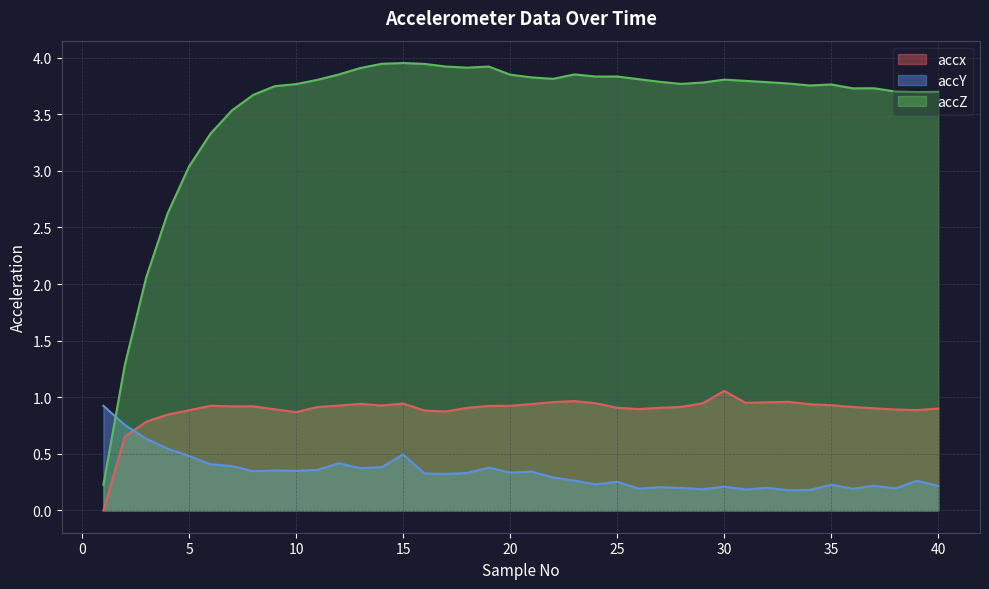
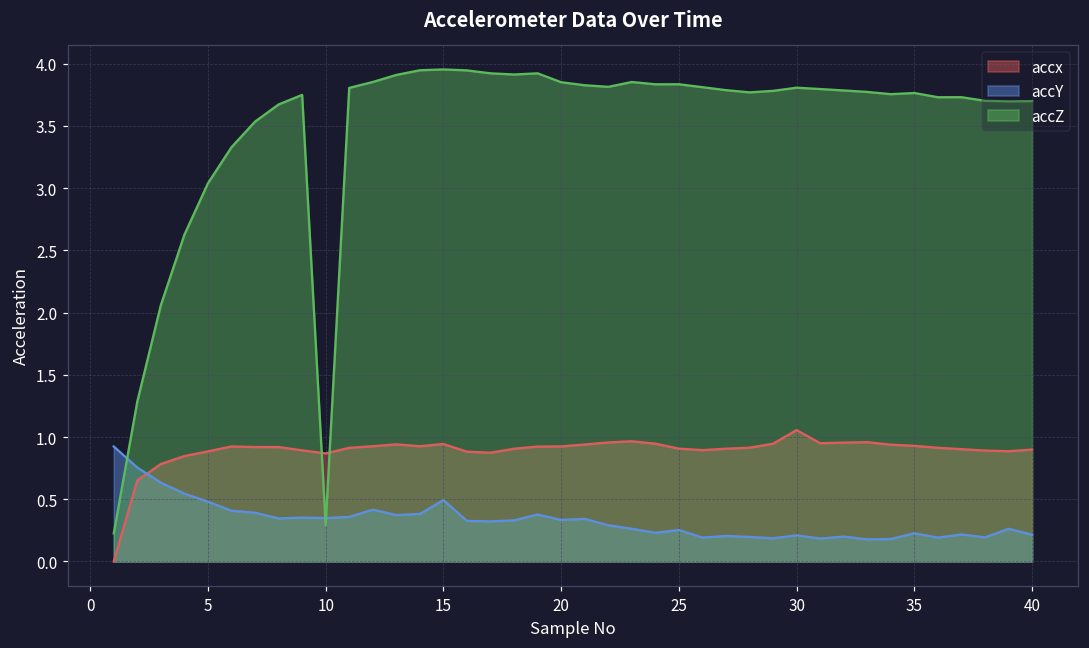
accZ, 10: 3.77 -> 0.29
